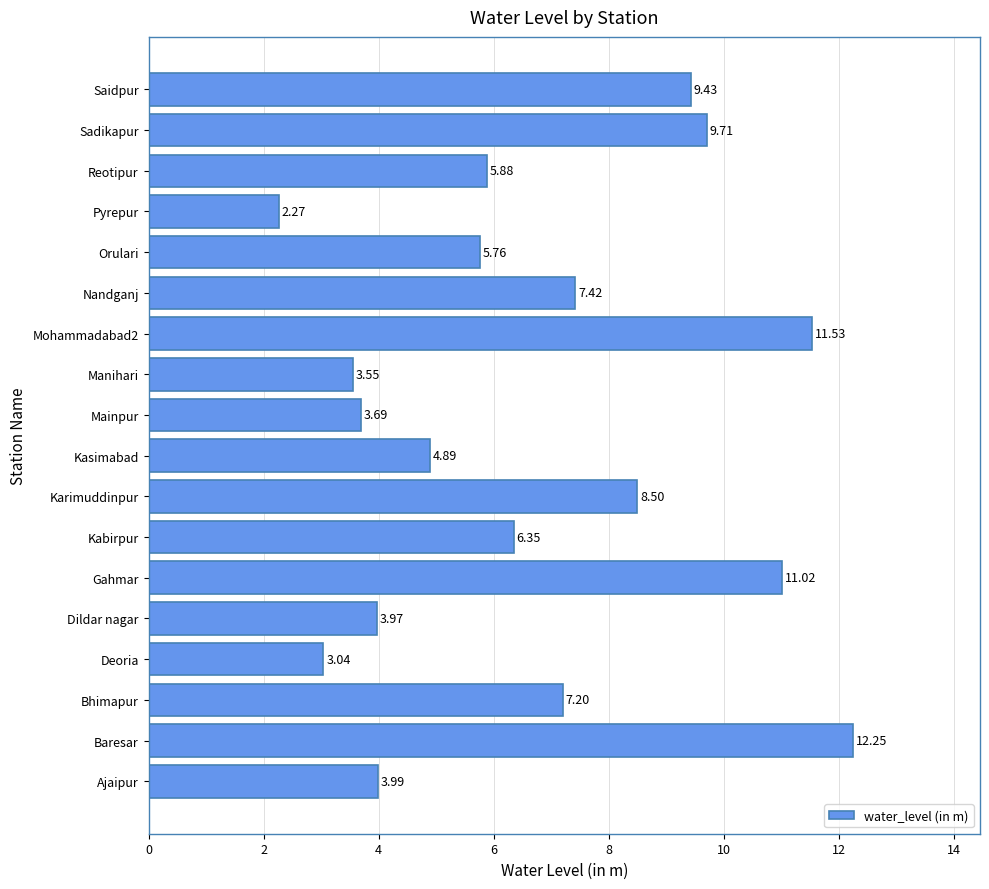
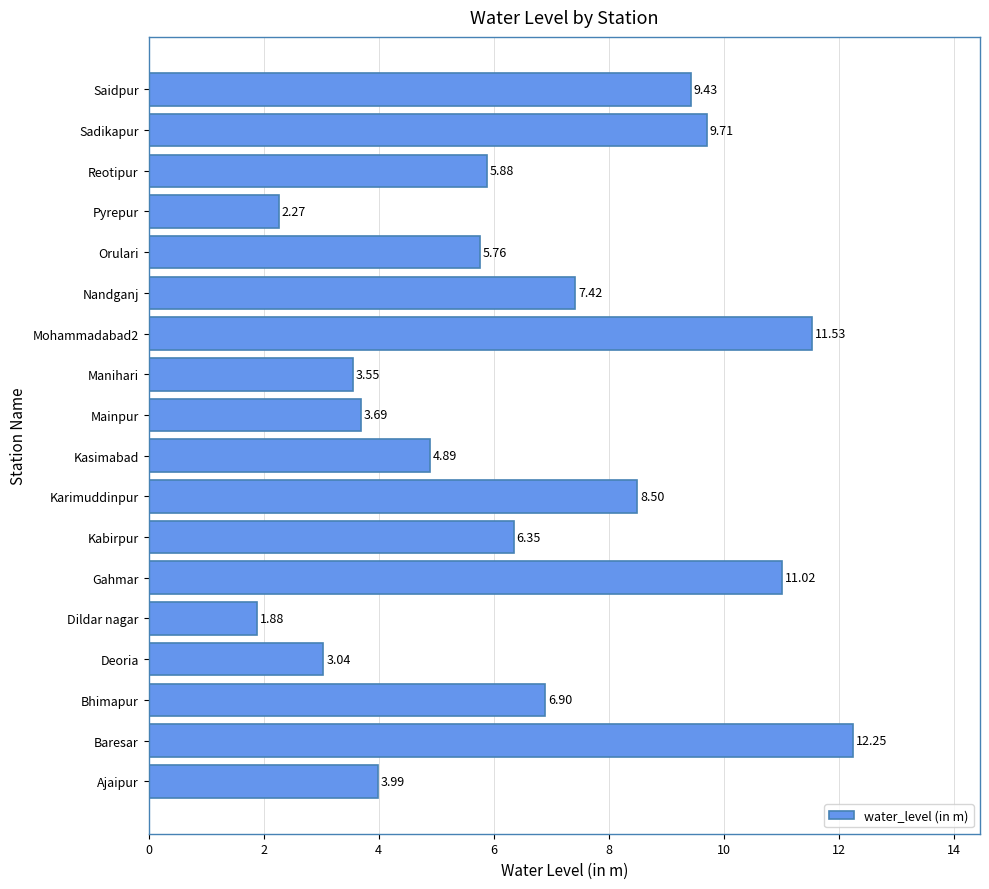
Dildar nagar: 3.97 -> 1.88
Bhimapur: 7.20 -> 6.90
